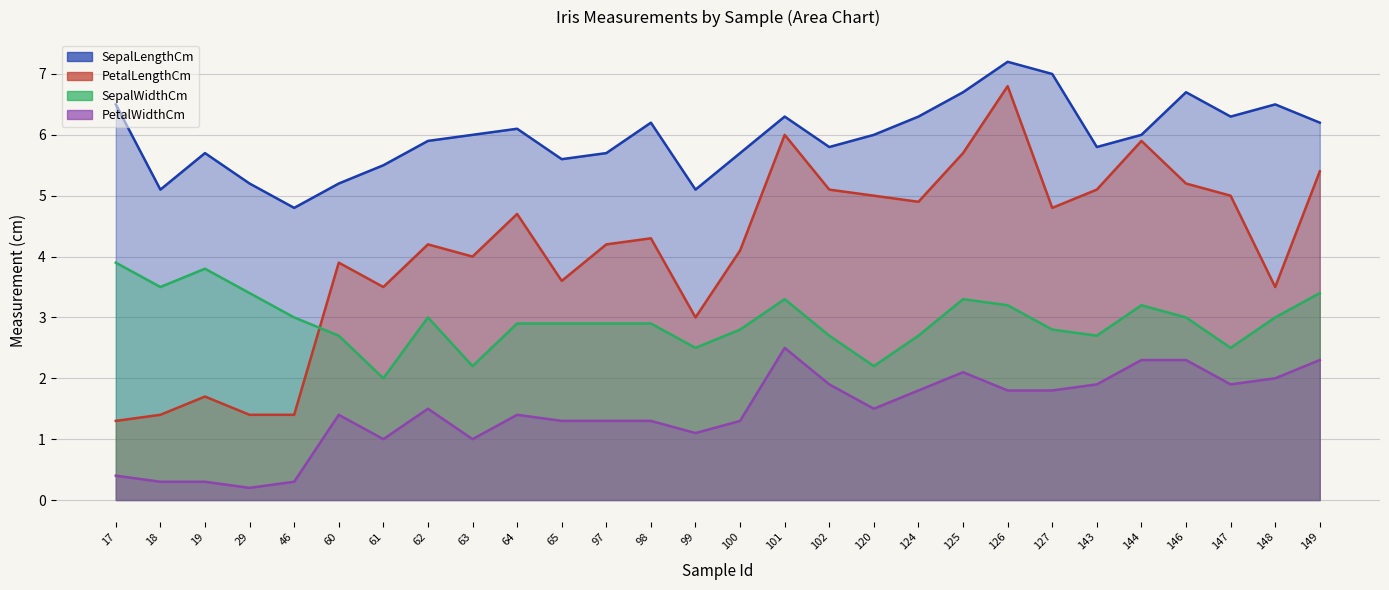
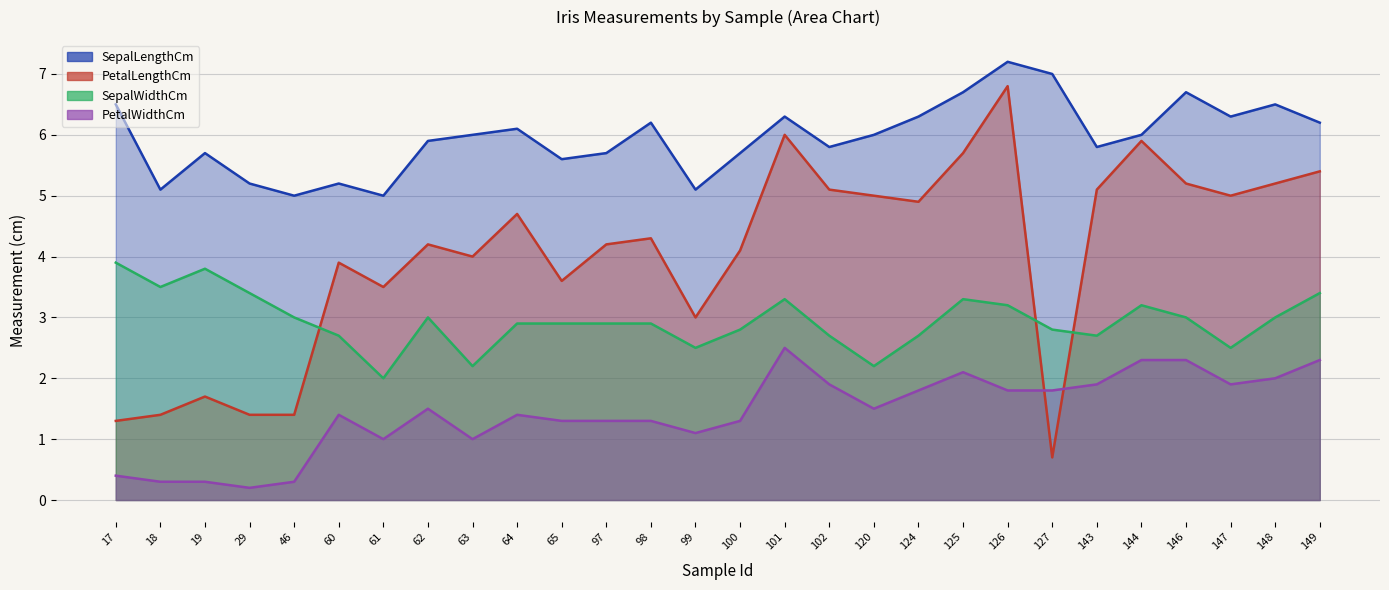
SepalLengthCm, 46: 4.8 -> 5.0
SepalLengthCm, 61: 5.5 -> 5.0
PetalLengthCm, 127: 4.8 -> 0.7
PetalLengthCm, 148: 3.5 -> 5.2
